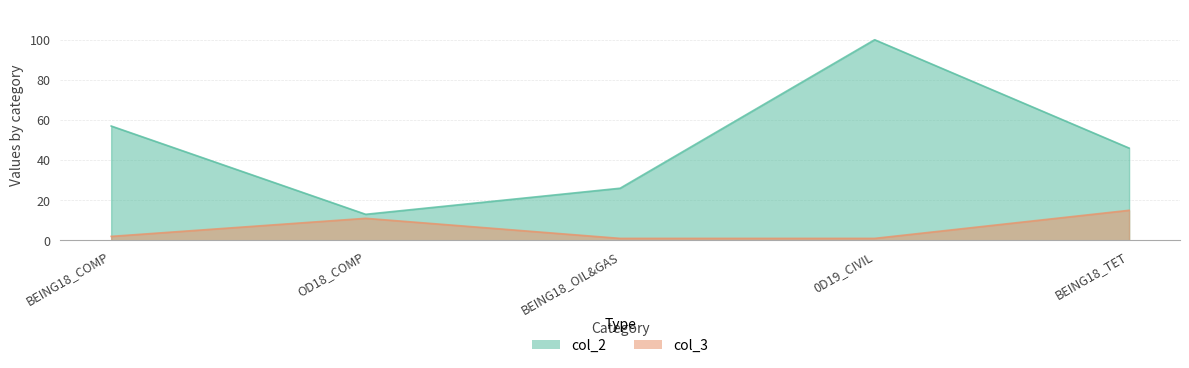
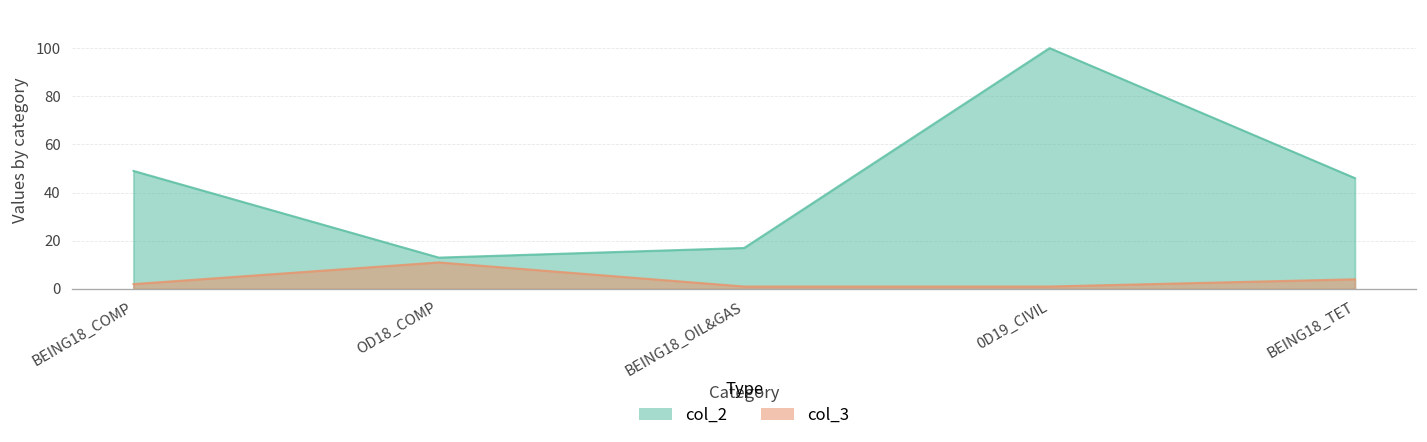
col_2, BEING18_COMP: 57 -> 49
col_2, BEING18_OIL&GAS: 26 -> 17
col_3, BEING18_TET: 15 -> 4
